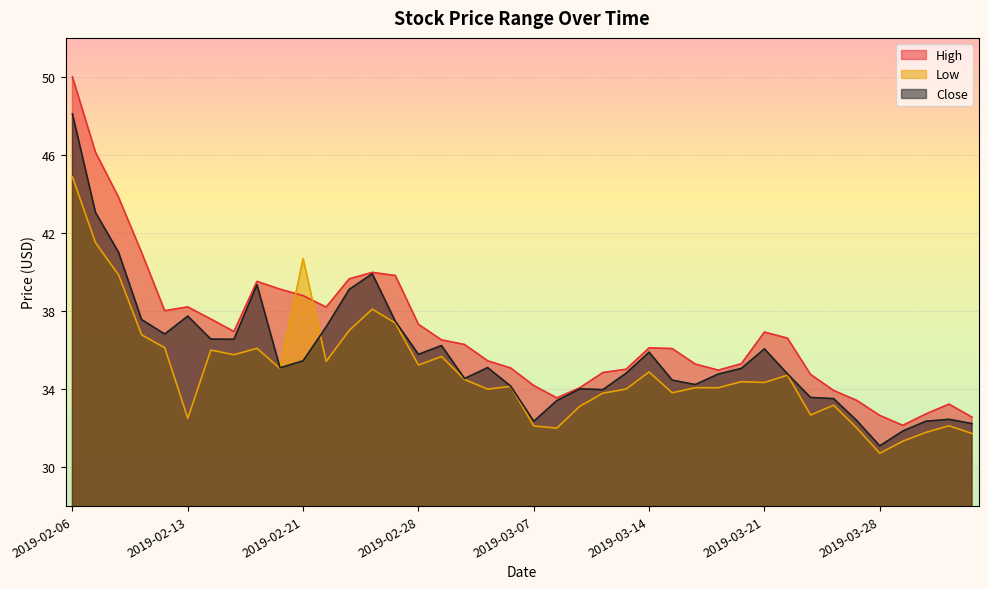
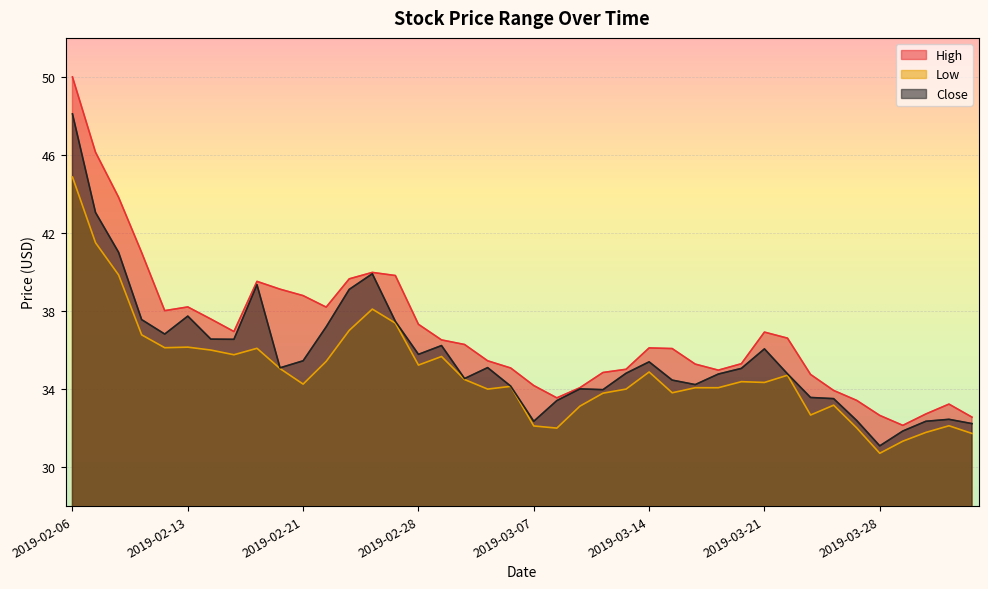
Low, 2019-02-13: 32.5 -> 36.2
Low, 2019-02-21: 40.7 -> 34.3
Close, 2019-03-14: 35.9 -> 35.4
